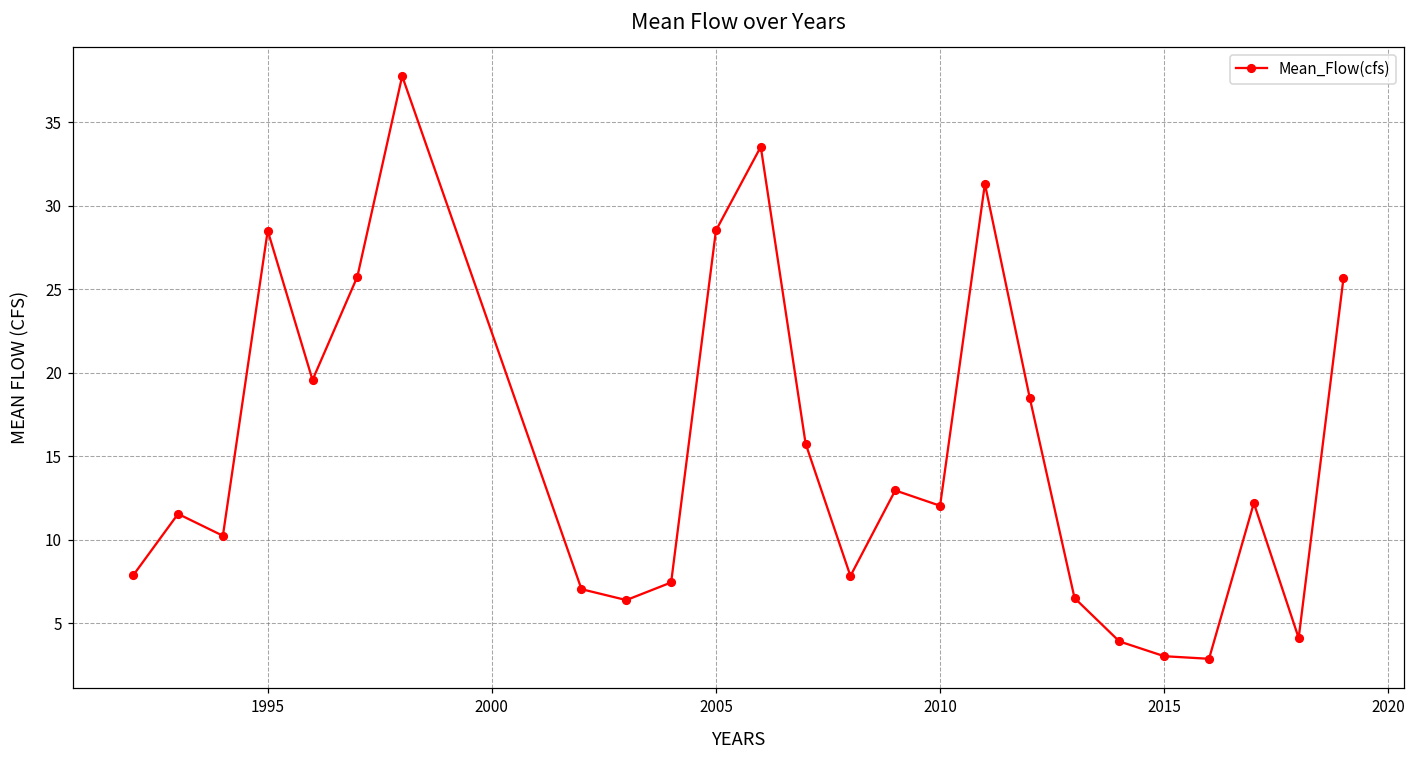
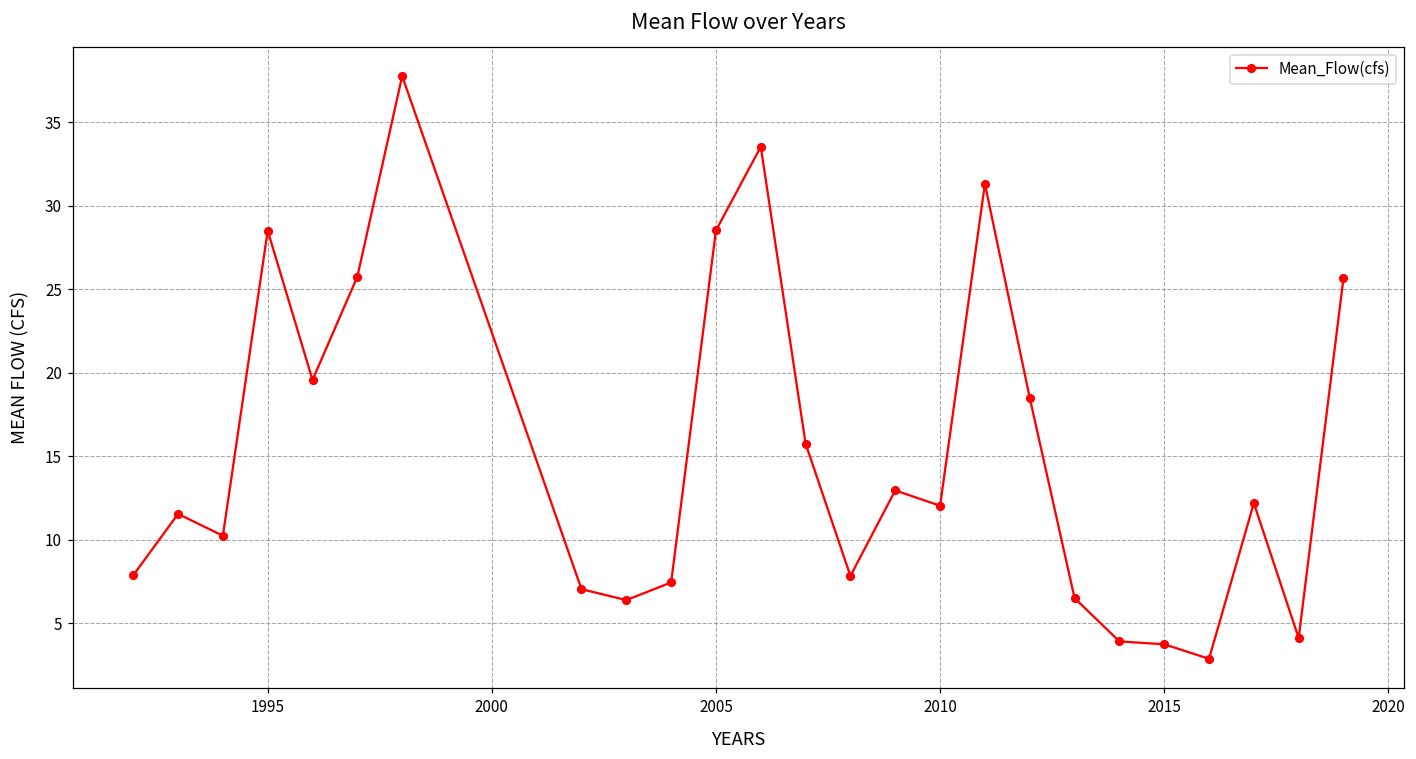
2015: 3.0 -> 3.7
